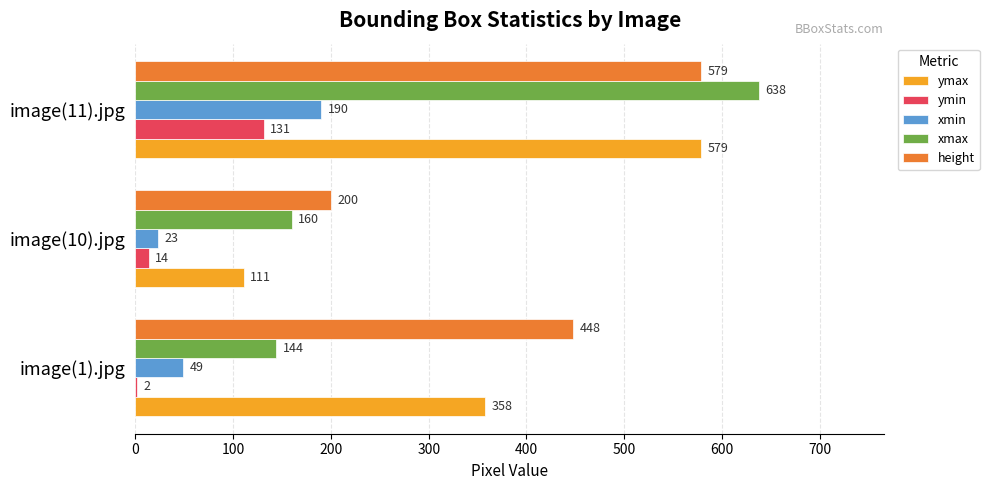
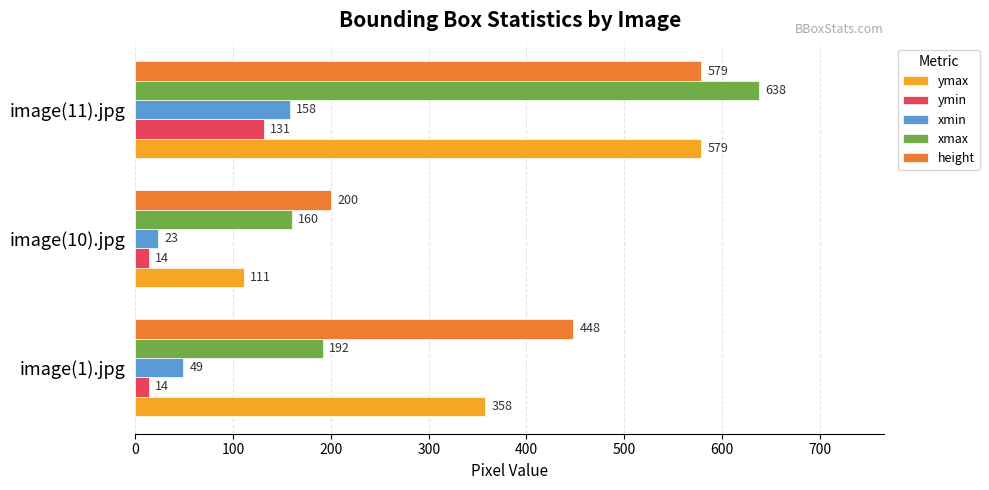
xmin, image(11).jpg: 190 -> 158
xmax, image(1).jpg: 144 -> 192
ymin, image(1).jpg: 2 -> 14
